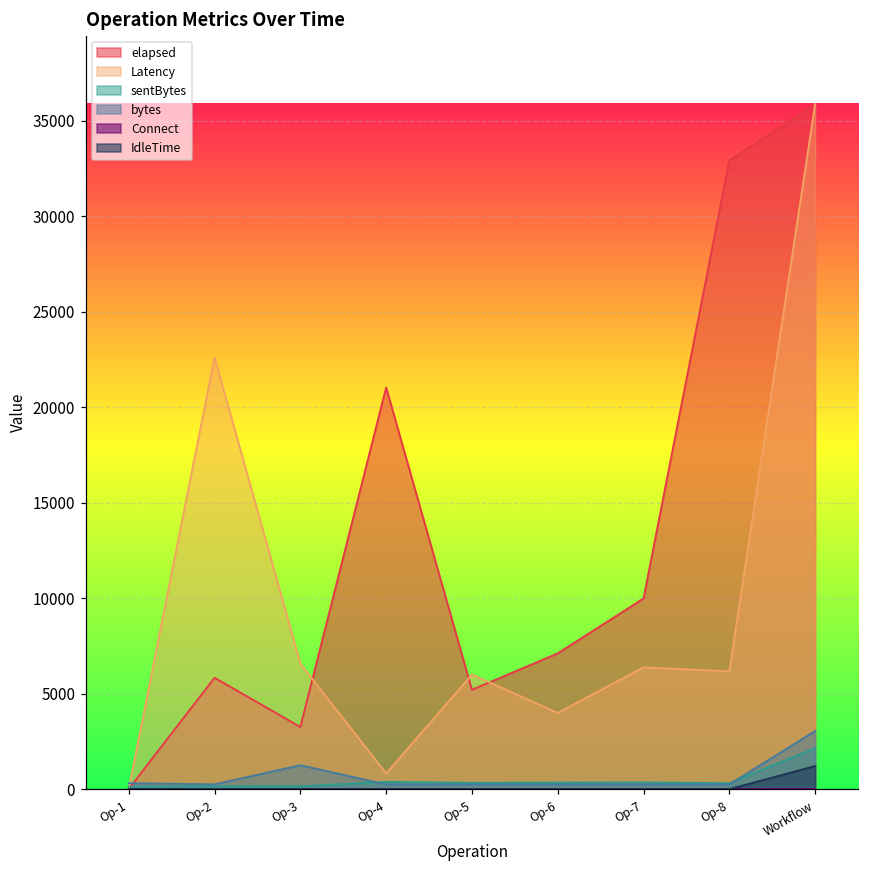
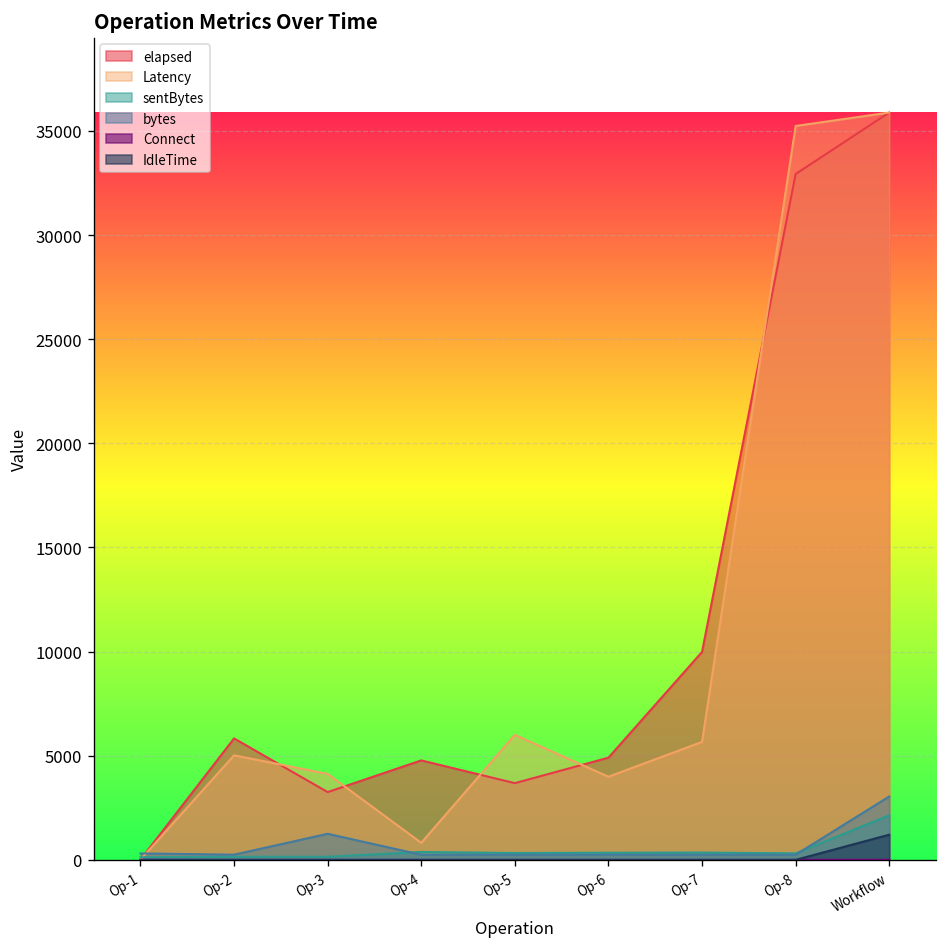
Latency, Op-2: 22600 -> 5000
Latency, Op-3: 6600 -> 4100
elapsed, Op-4: 21000 -> 4800
elapsed, Op-5: 5200 -> 3700
elapsed, Op-6: 7100 -> 4900
Latency, Op-7: 6400 -> 5700
Latency, Op-8: 6200 -> 35200
